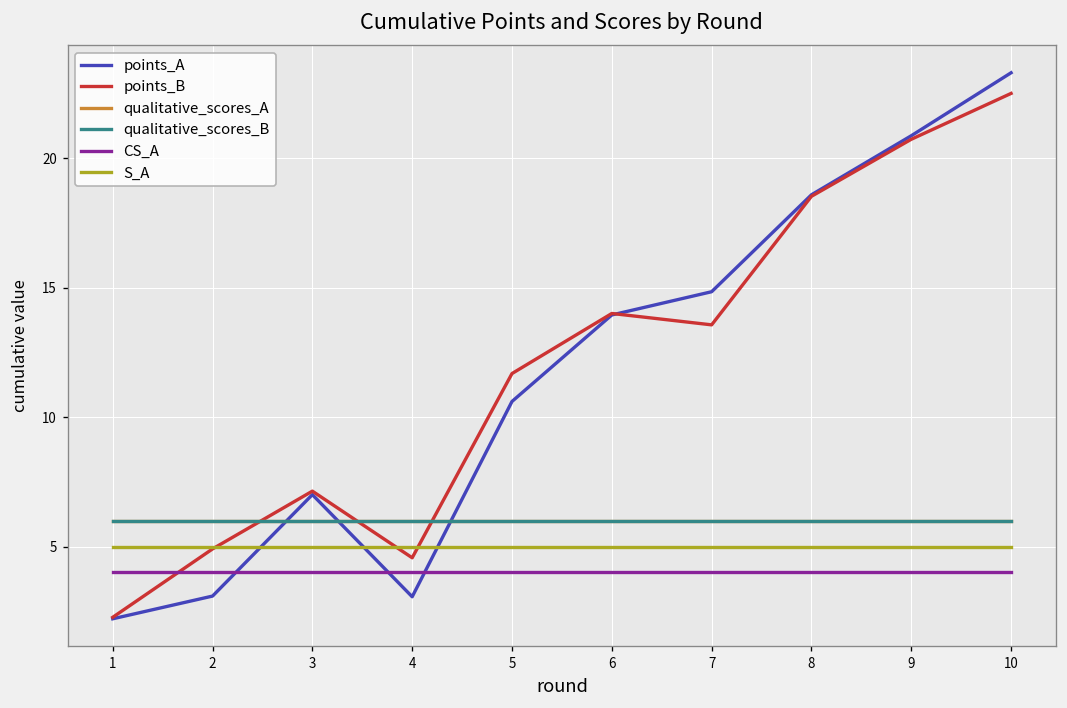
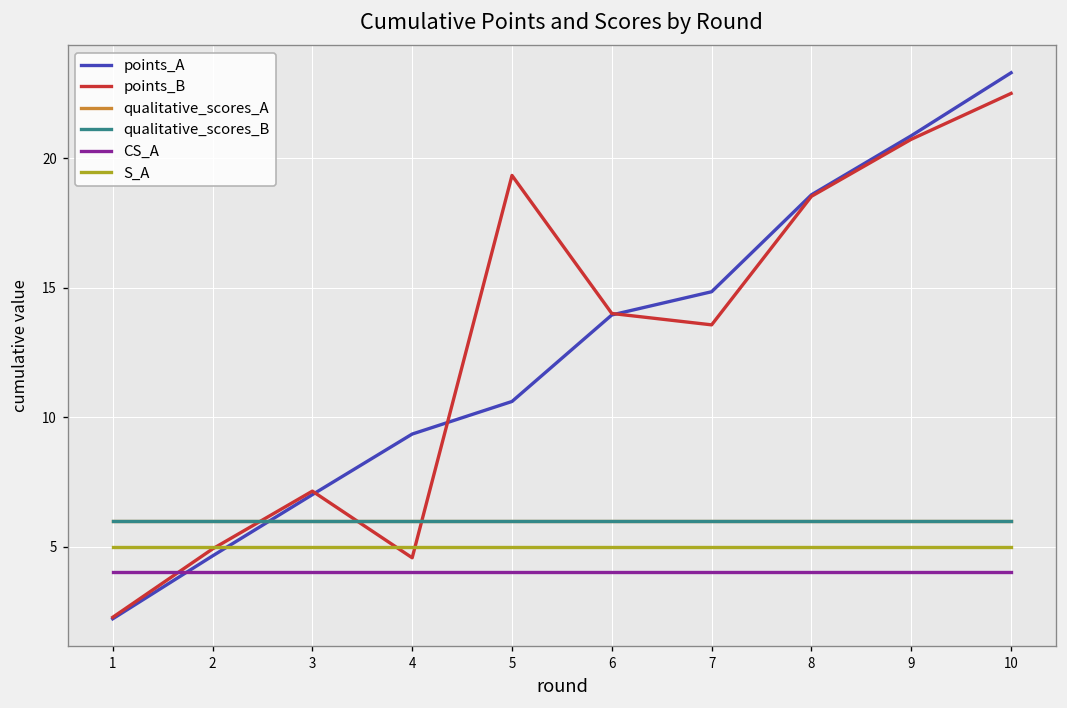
points_A, 2: 3.1 -> 4.6
points_A, 4: 3.1 -> 9.3
points_B, 5: 11.7 -> 19.3
